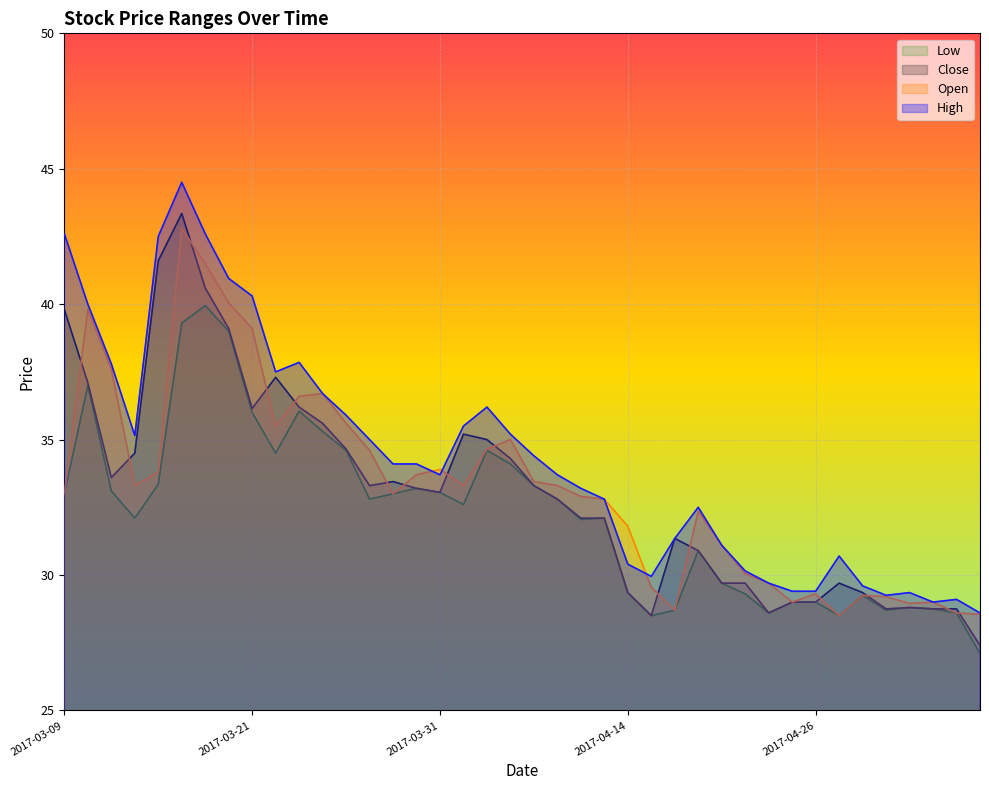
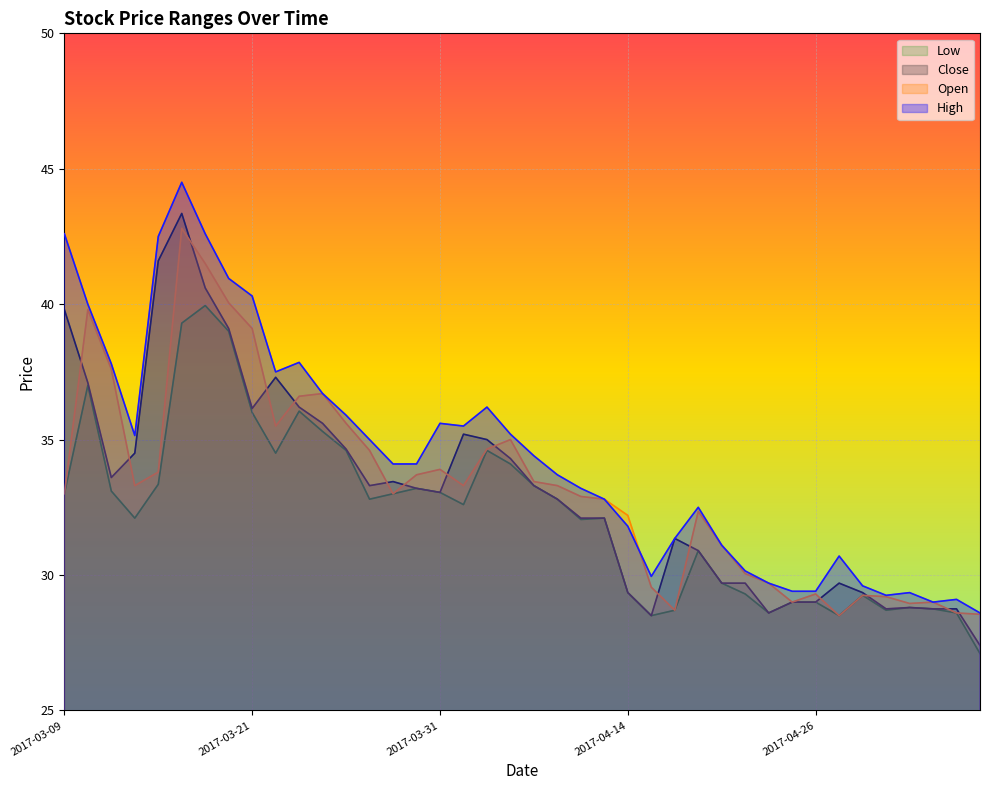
High, 2017-03-31: 33.7 -> 35.6
Open, 2017-04-14: 31.8 -> 32.2
High, 2017-04-14: 30.4 -> 31.8
